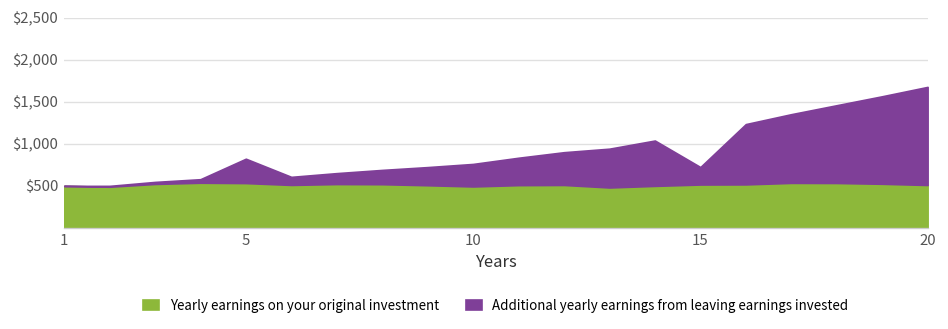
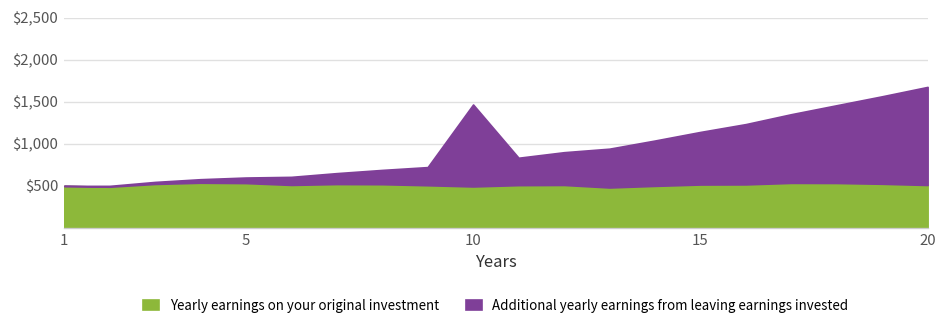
Additional yearly earnings from leaving earnings invested, 5: $300 -> $100
Additional yearly earnings from leaving earnings invested, 10: $300 -> $1,000
Additional yearly earnings from leaving earnings invested, 15: $200 -> $600
